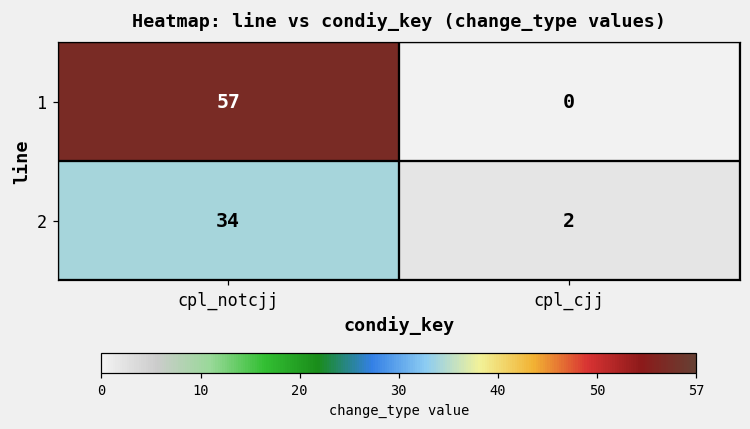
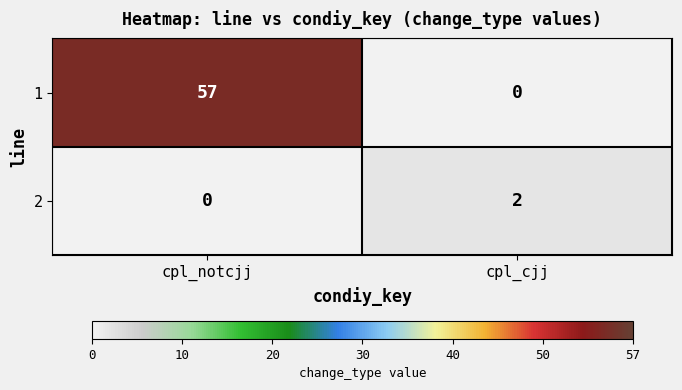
2, cpl_notcjj: 34 -> 0
